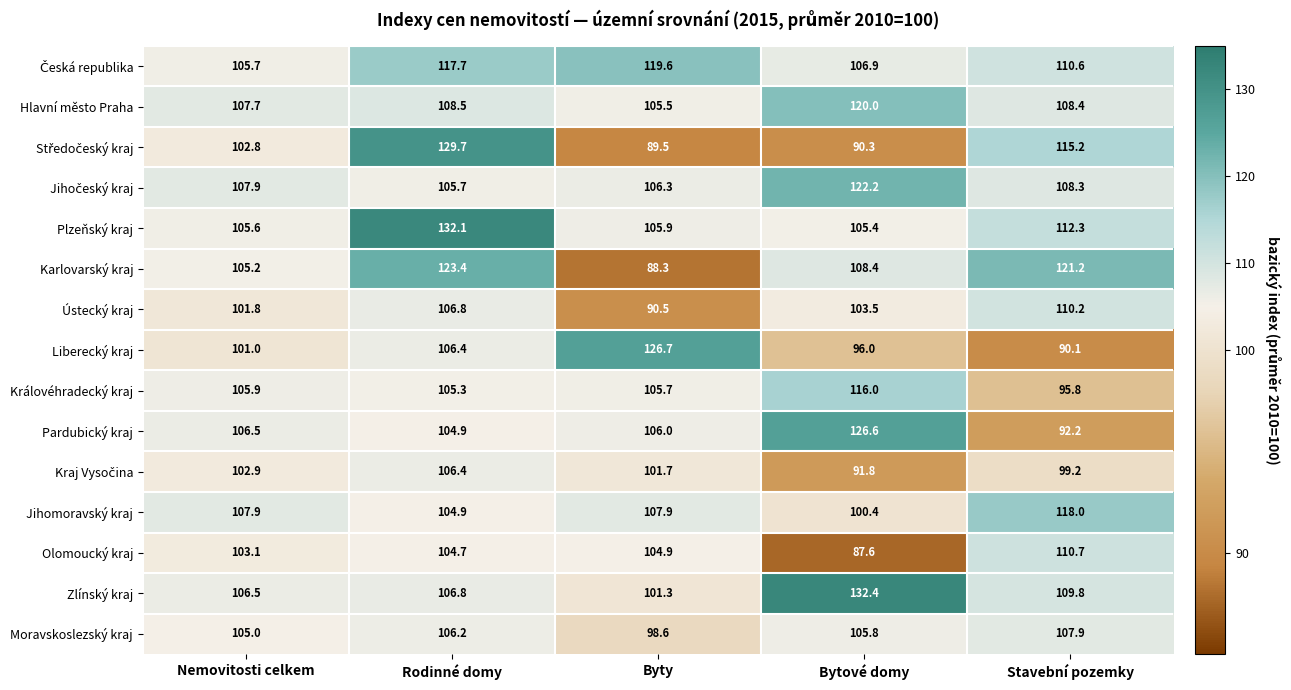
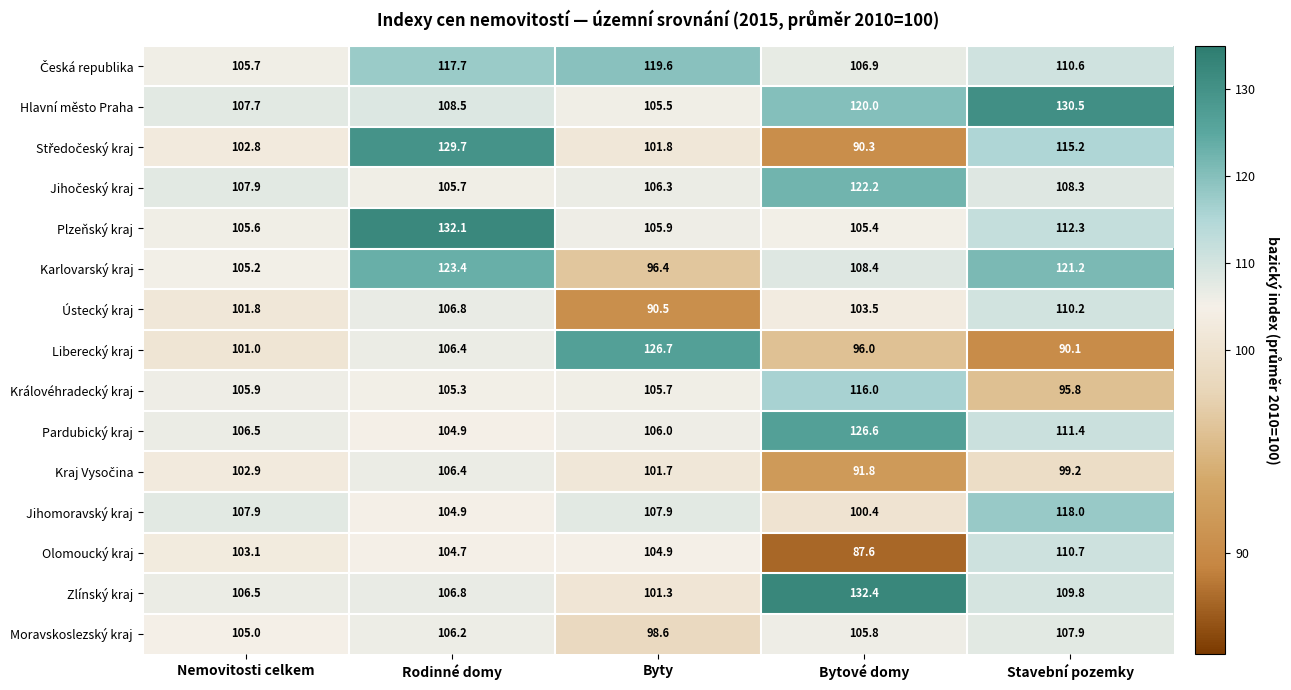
Hlavní město Praha, Stavební pozemky: 108.4 -> 130.5
Středočeský kraj, Byty: 89.5 -> 101.8
Karlovarský kraj, Byty: 88.3 -> 96.4
Pardubický kraj, Stavební pozemky: 92.2 -> 111.4
